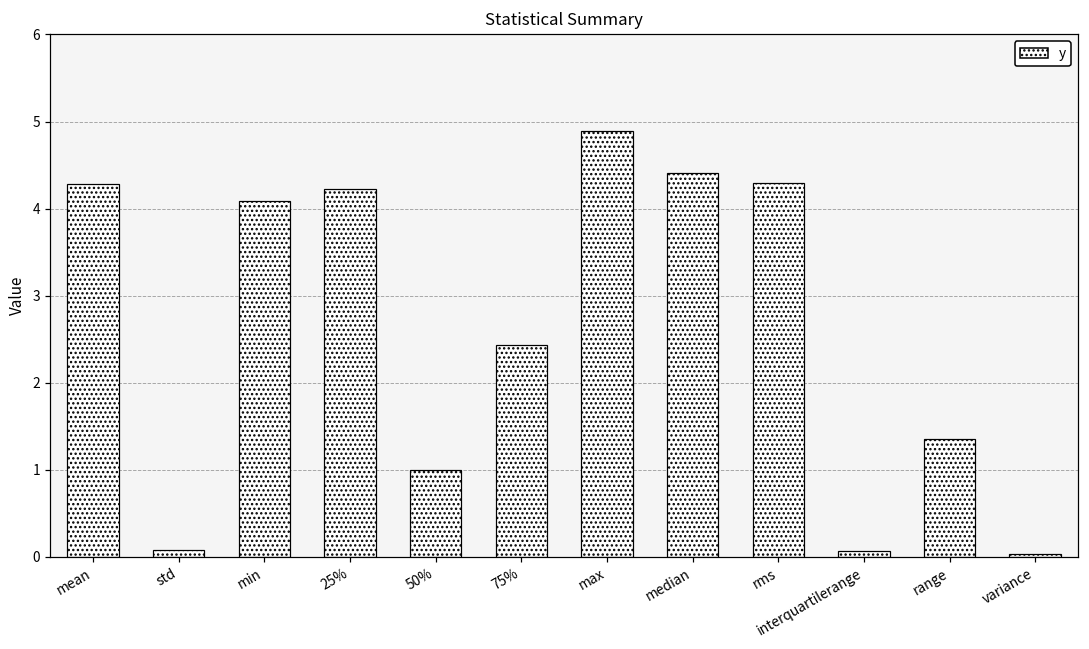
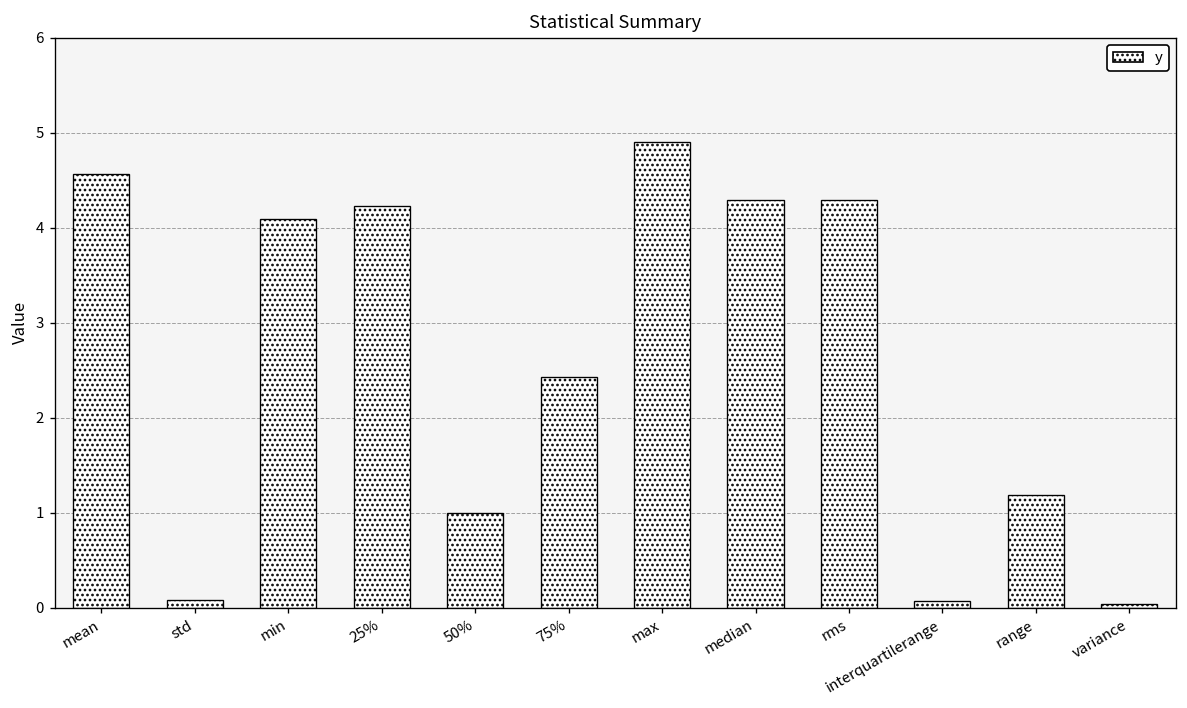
mean: 4.3 -> 4.6
median: 4.4 -> 4.3
range: 1.4 -> 1.2
